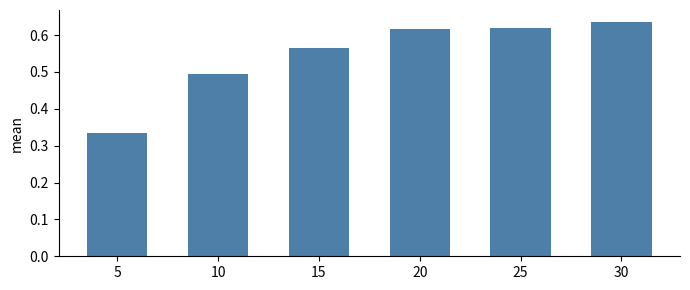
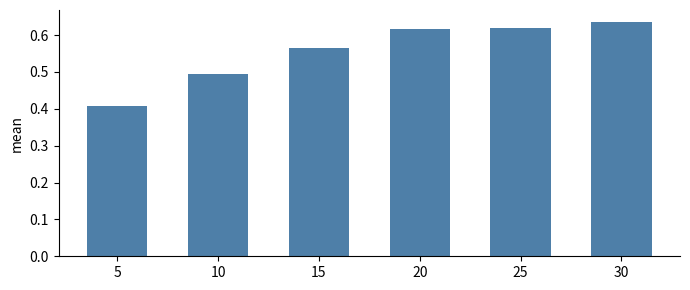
5: 0.33 -> 0.41
